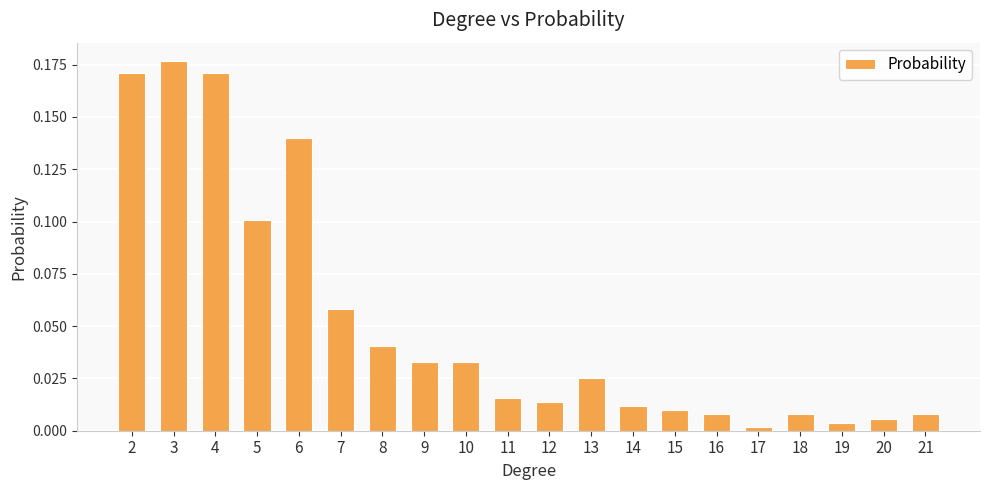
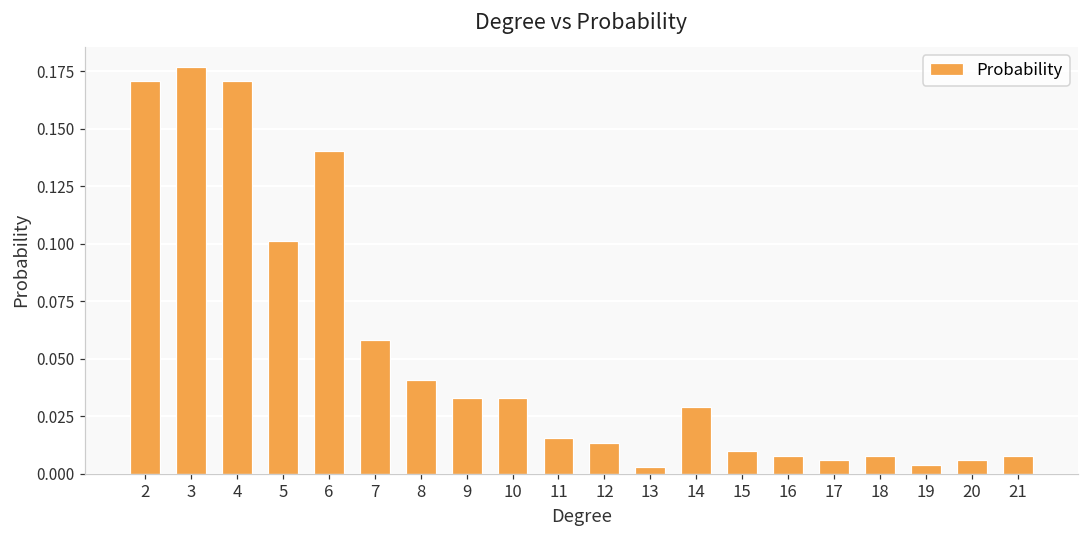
13: 0.025 -> 0.003
14: 0.012 -> 0.029
17: 0.002 -> 0.006
